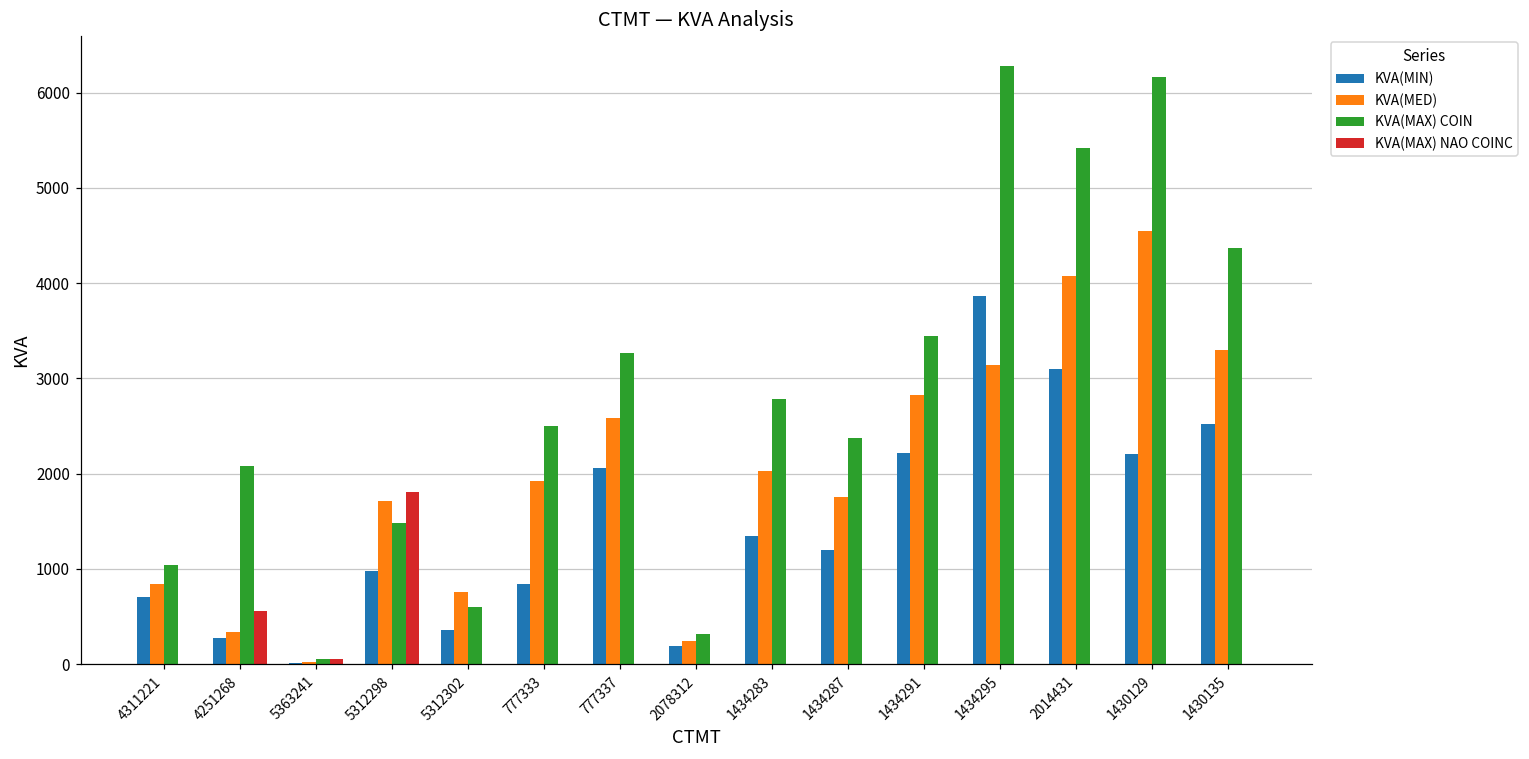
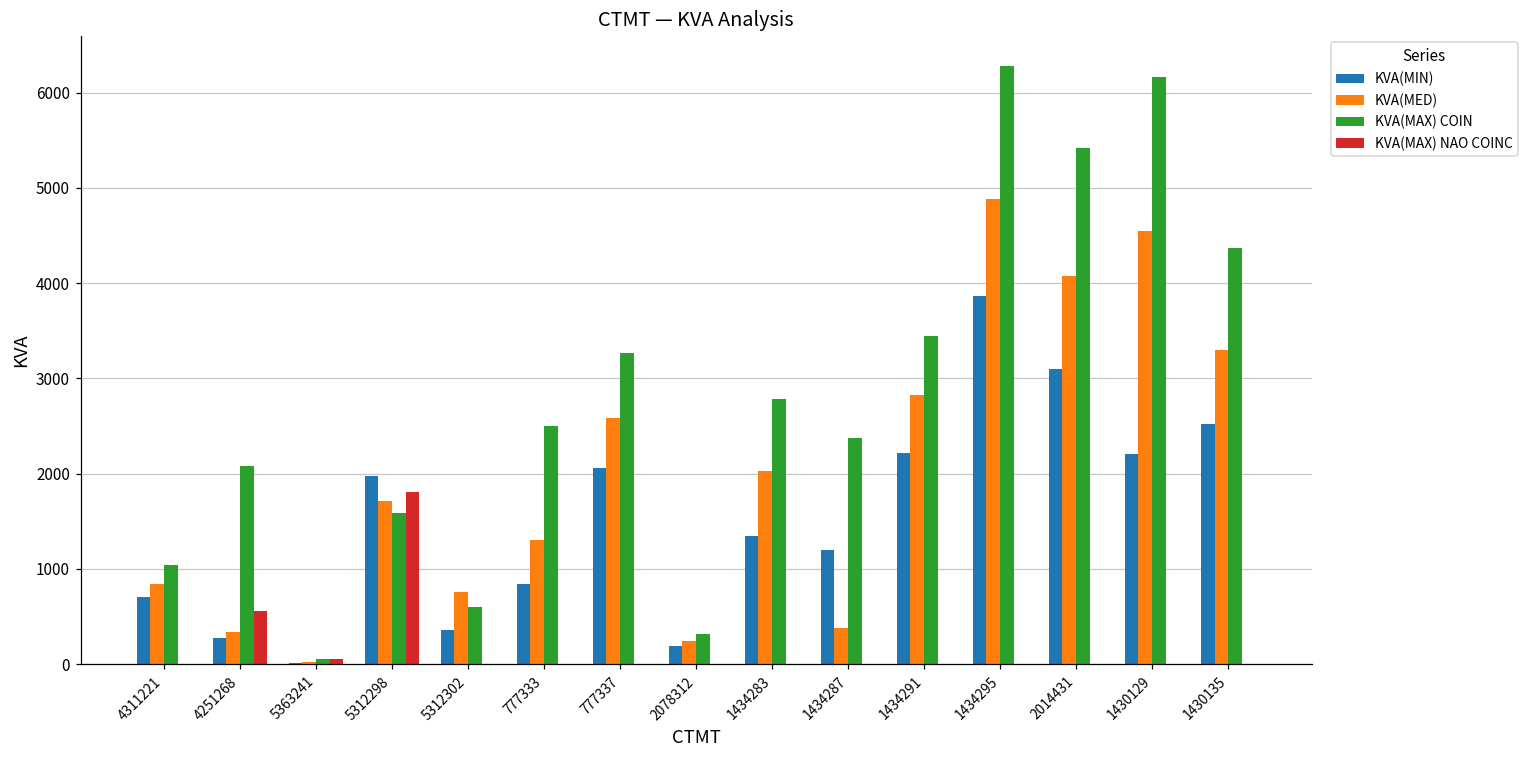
KVA(MIN), 5312298: 1000 -> 2000
KVA(MAX) COIN, 5312298: 1500 -> 1600
KVA(MED), 777333: 1900 -> 1300
KVA(MED), 1434287: 1800 -> 400
KVA(MED), 1434295: 3100 -> 4900
